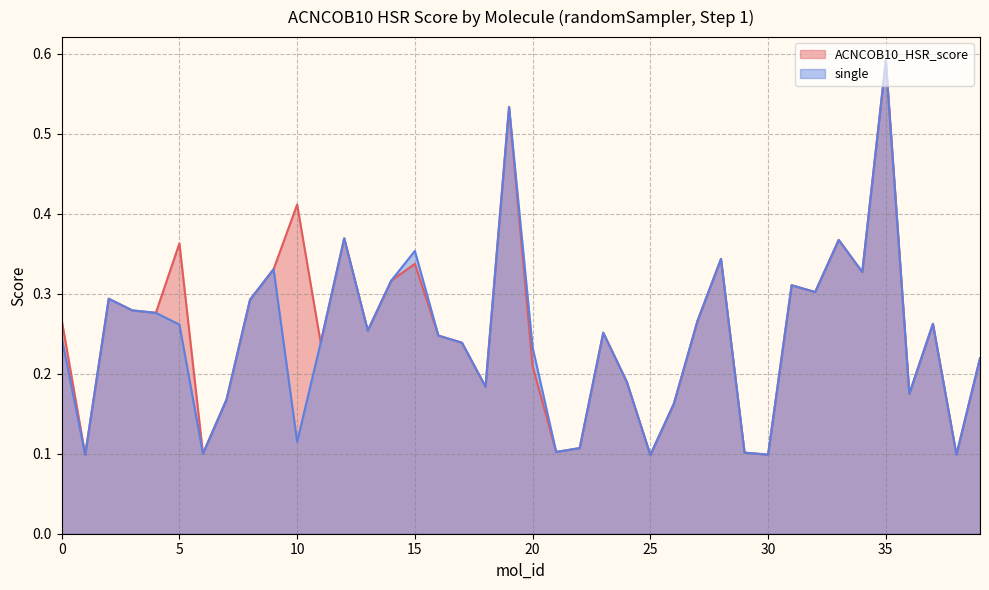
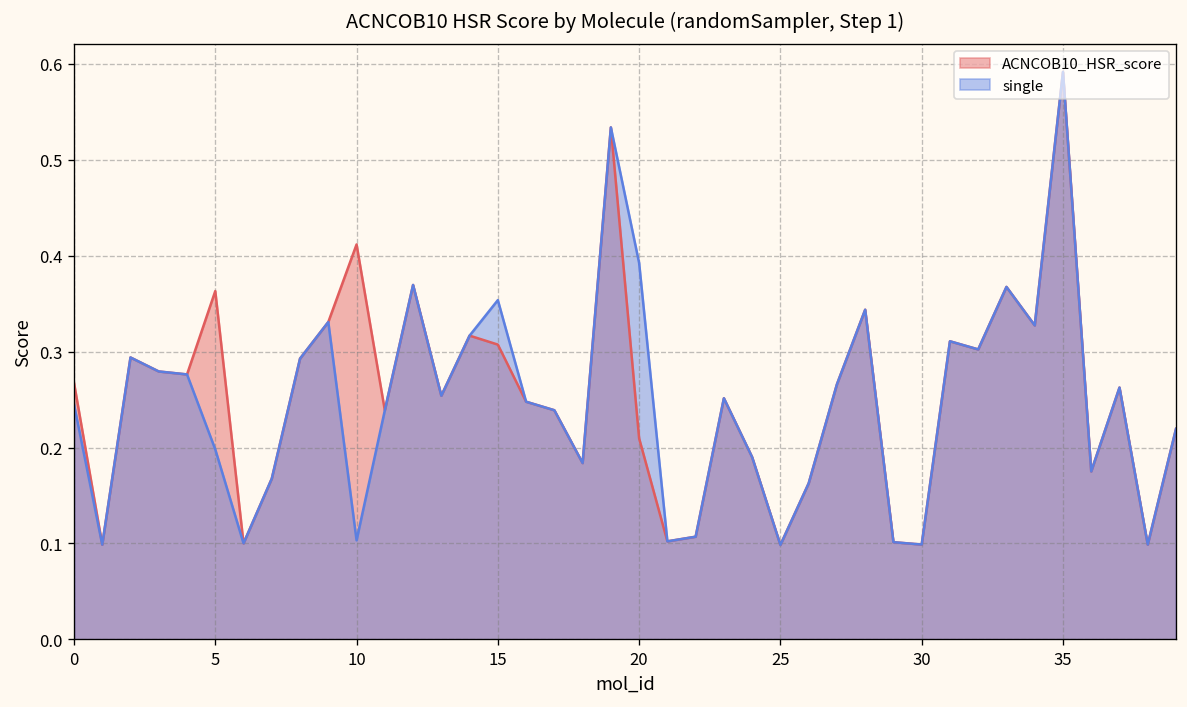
single, 5: 0.26 -> 0.20
single, 10: 0.11 -> 0.10
ACNCOB10_HSR_score, 15: 0.34 -> 0.31
single, 20: 0.23 -> 0.39
